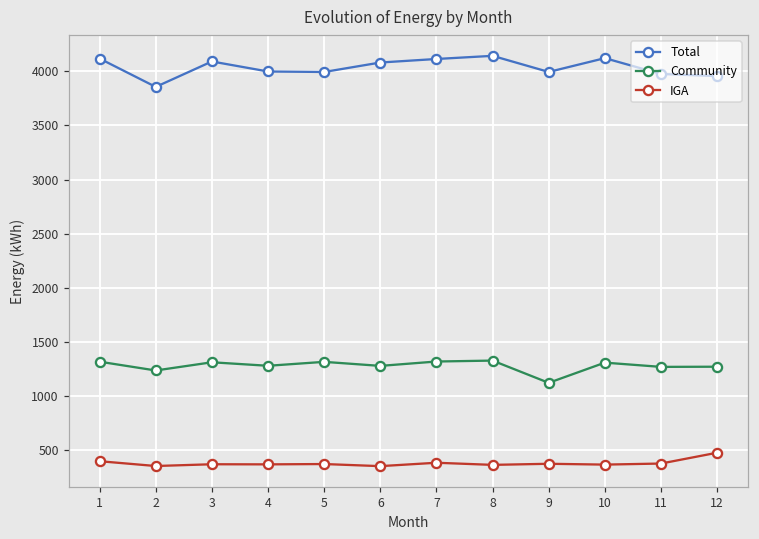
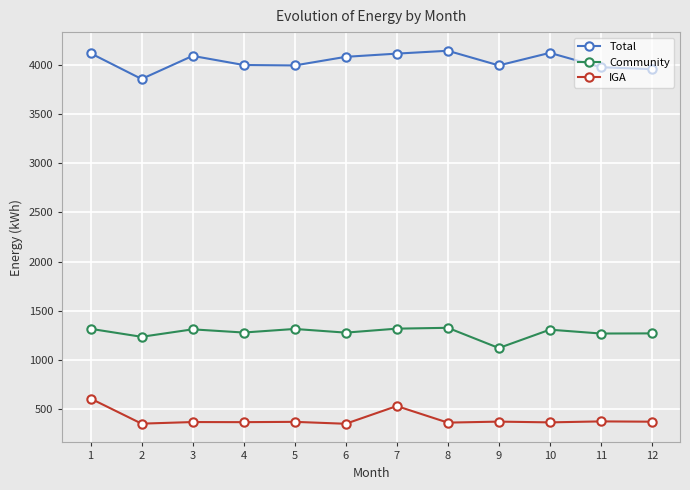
IGA, 1: 400 -> 600
IGA, 7: 400 -> 500
IGA, 12: 500 -> 400
